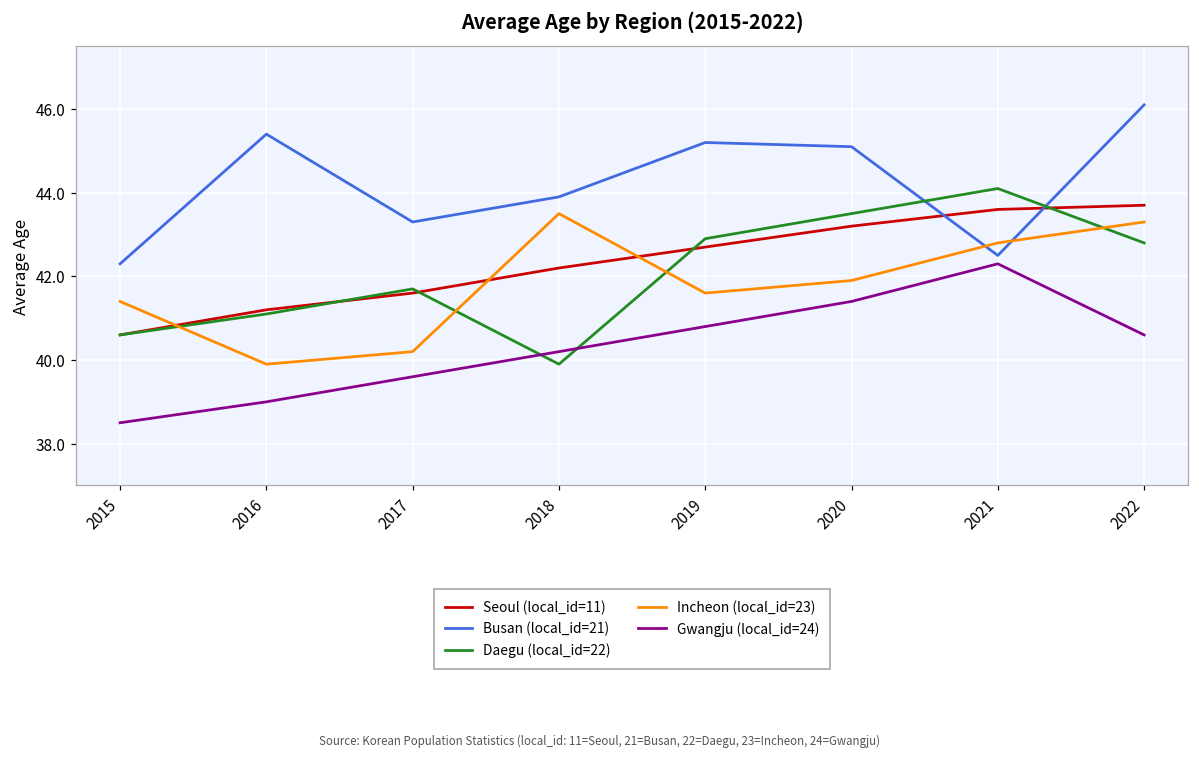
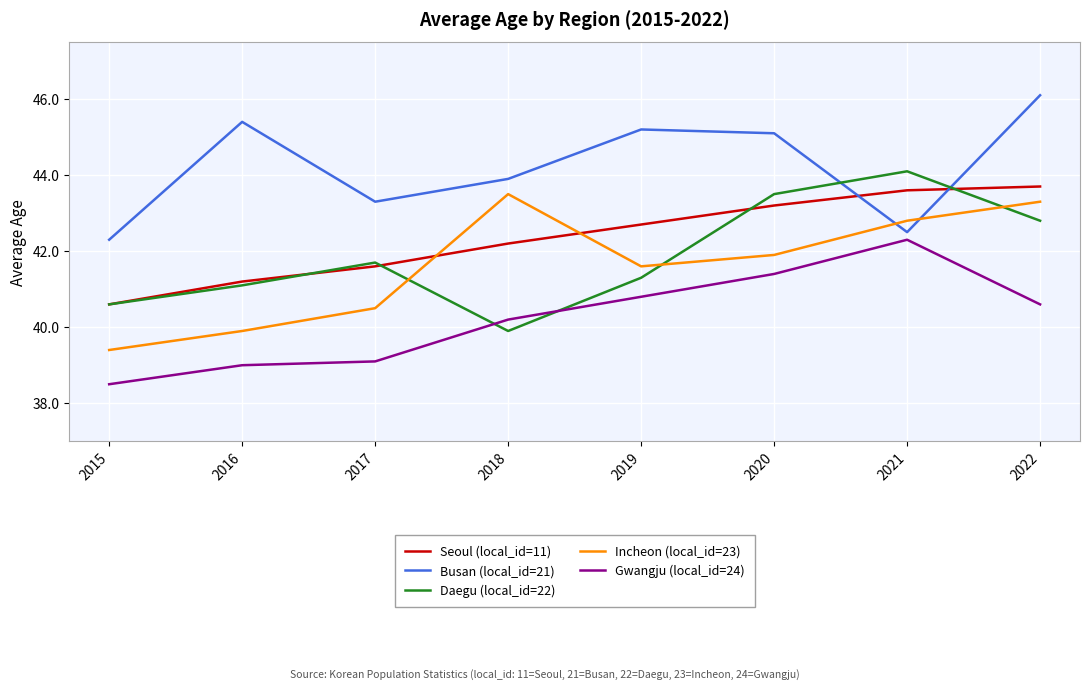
Incheon (local_id=23), 2015: 41.4 -> 39.4
Incheon (local_id=23), 2017: 40.2 -> 40.5
Gwangju (local_id=24), 2017: 39.6 -> 39.1
Daegu (local_id=22), 2019: 42.9 -> 41.3
